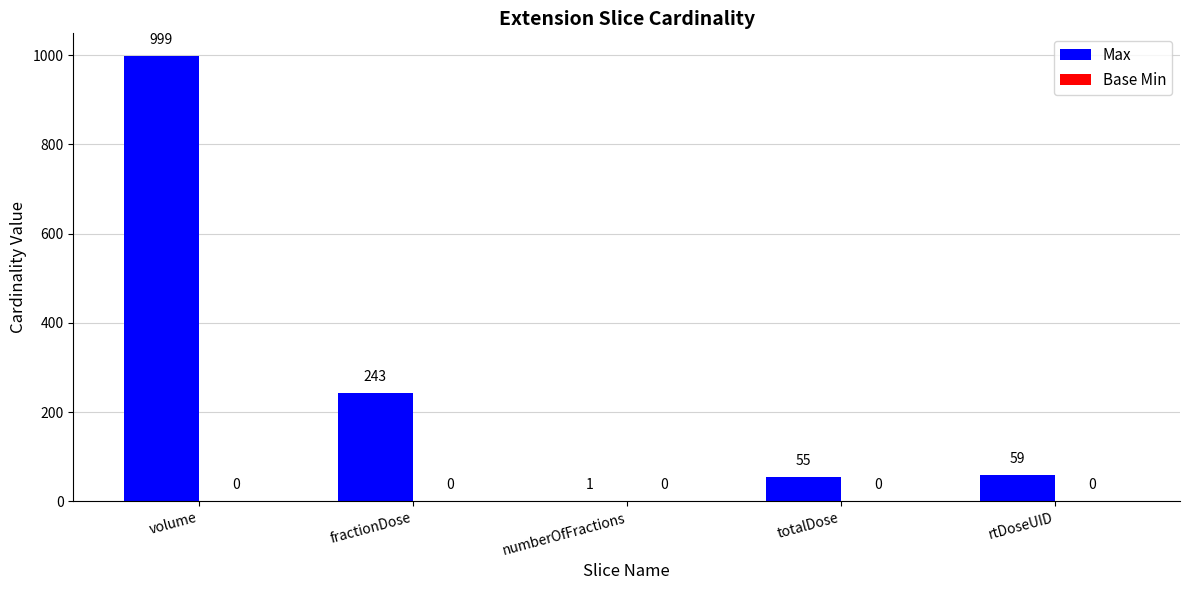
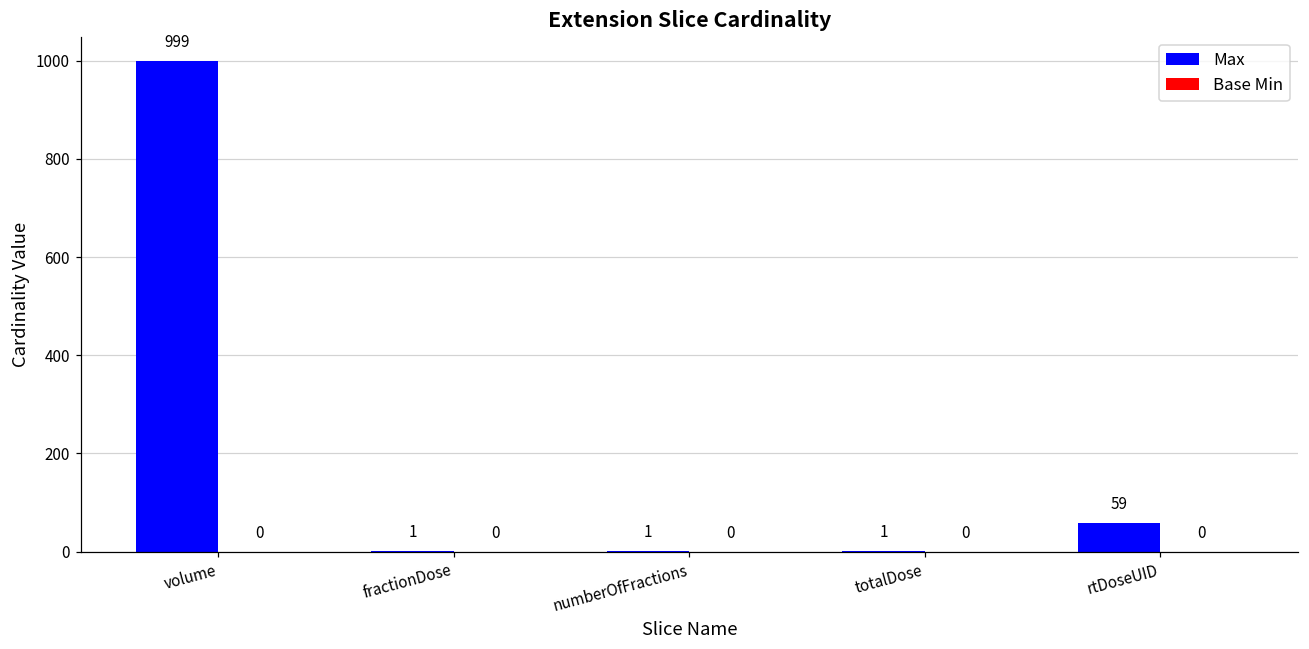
Max, fractionDose: 243 -> 1
Max, totalDose: 55 -> 1
